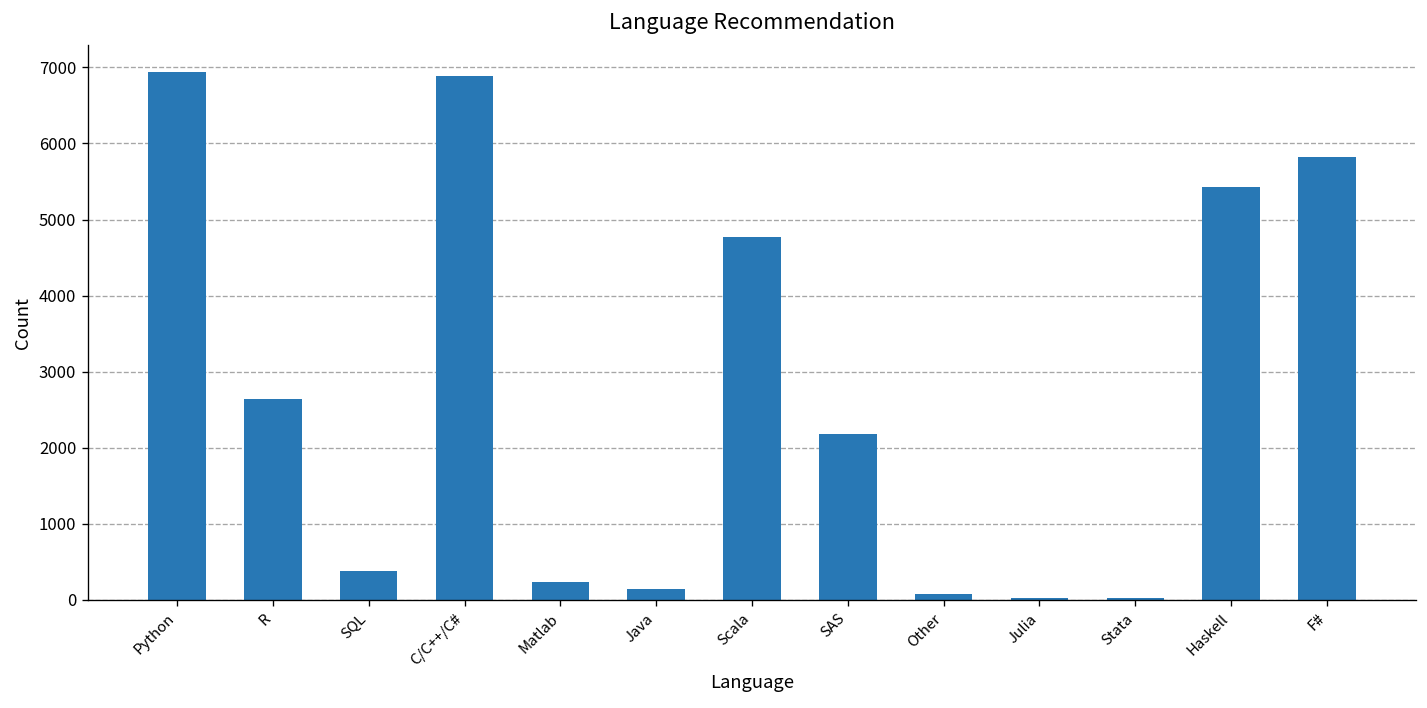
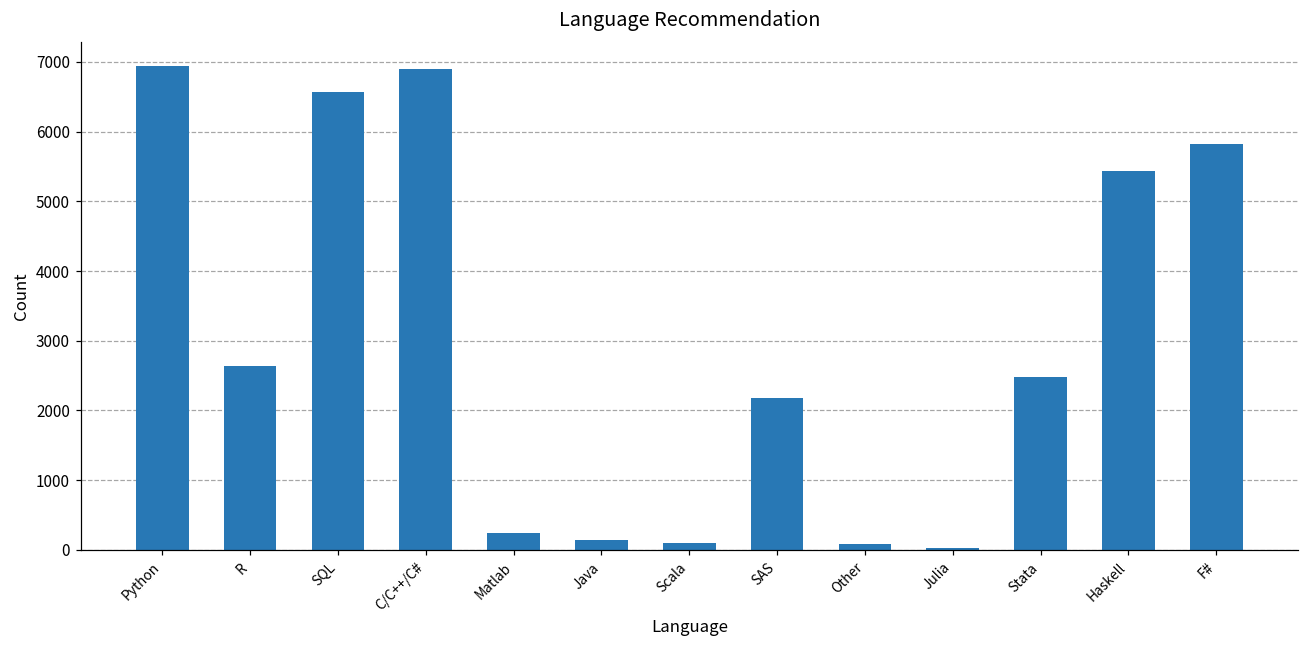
SQL: 400 -> 6600
Scala: 4800 -> 100
Stata: 0 -> 2500
